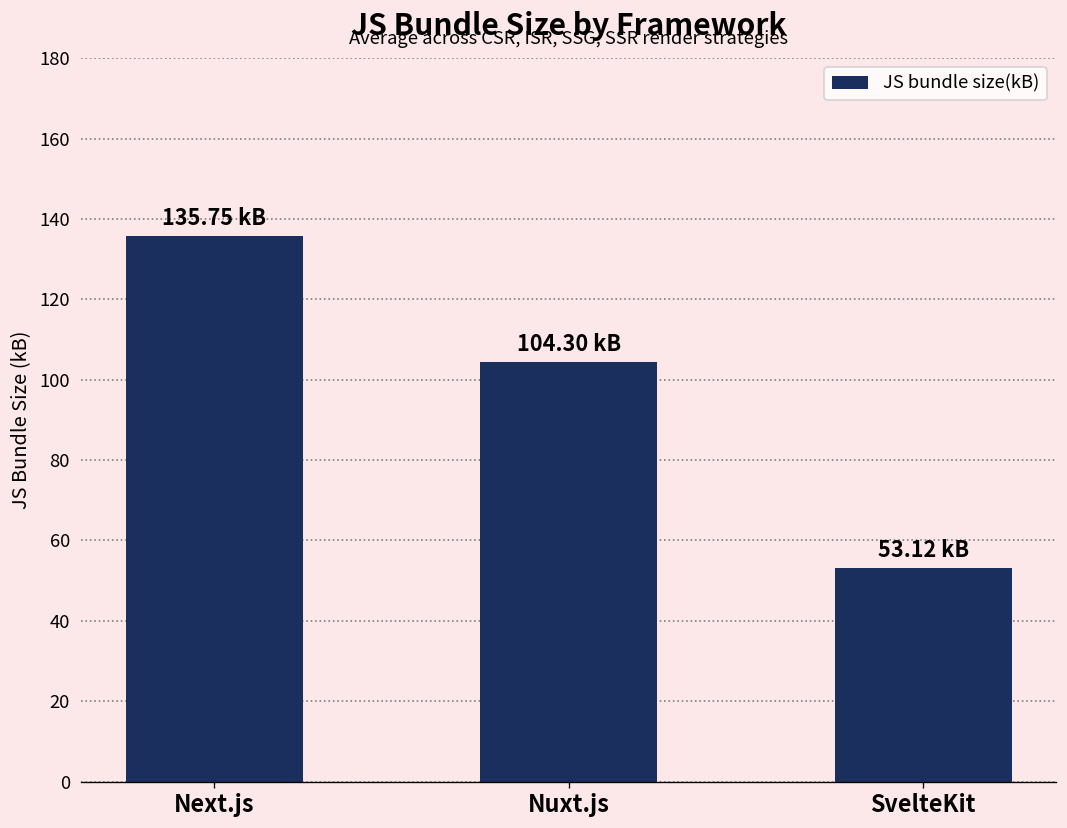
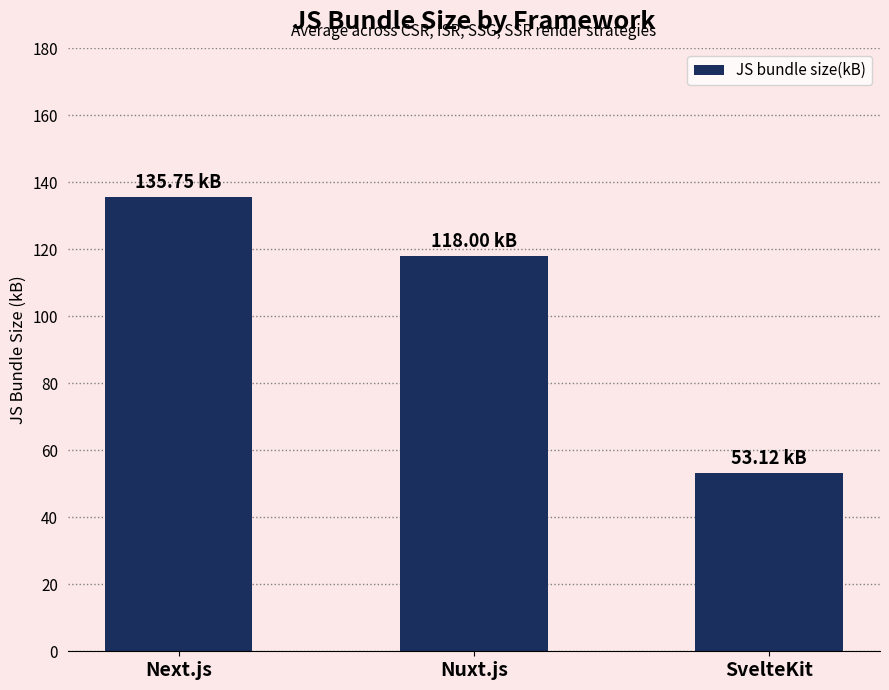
Nuxt.js: 104.30 -> 118.00
